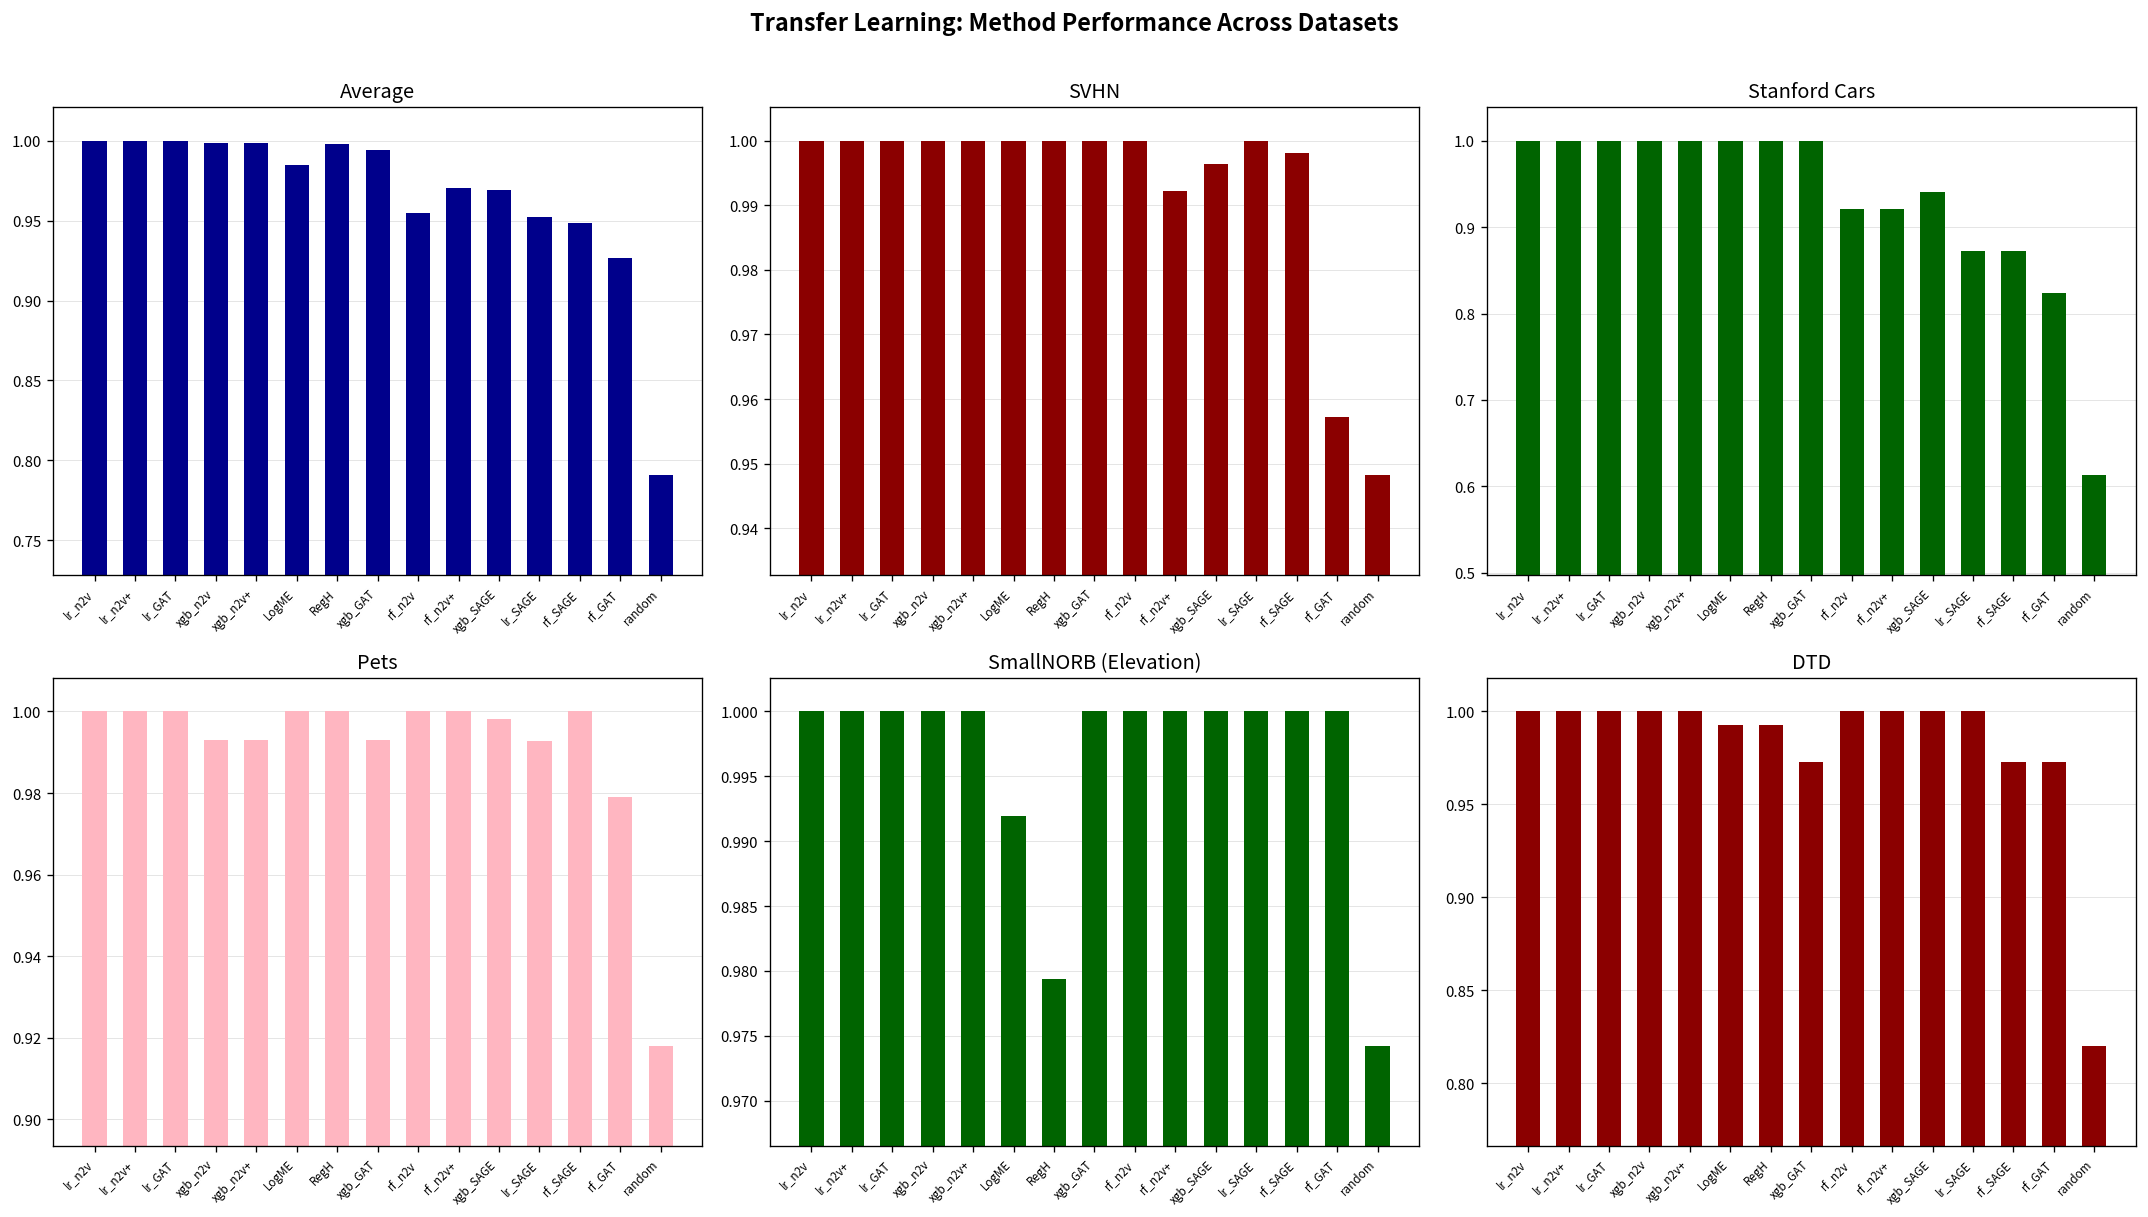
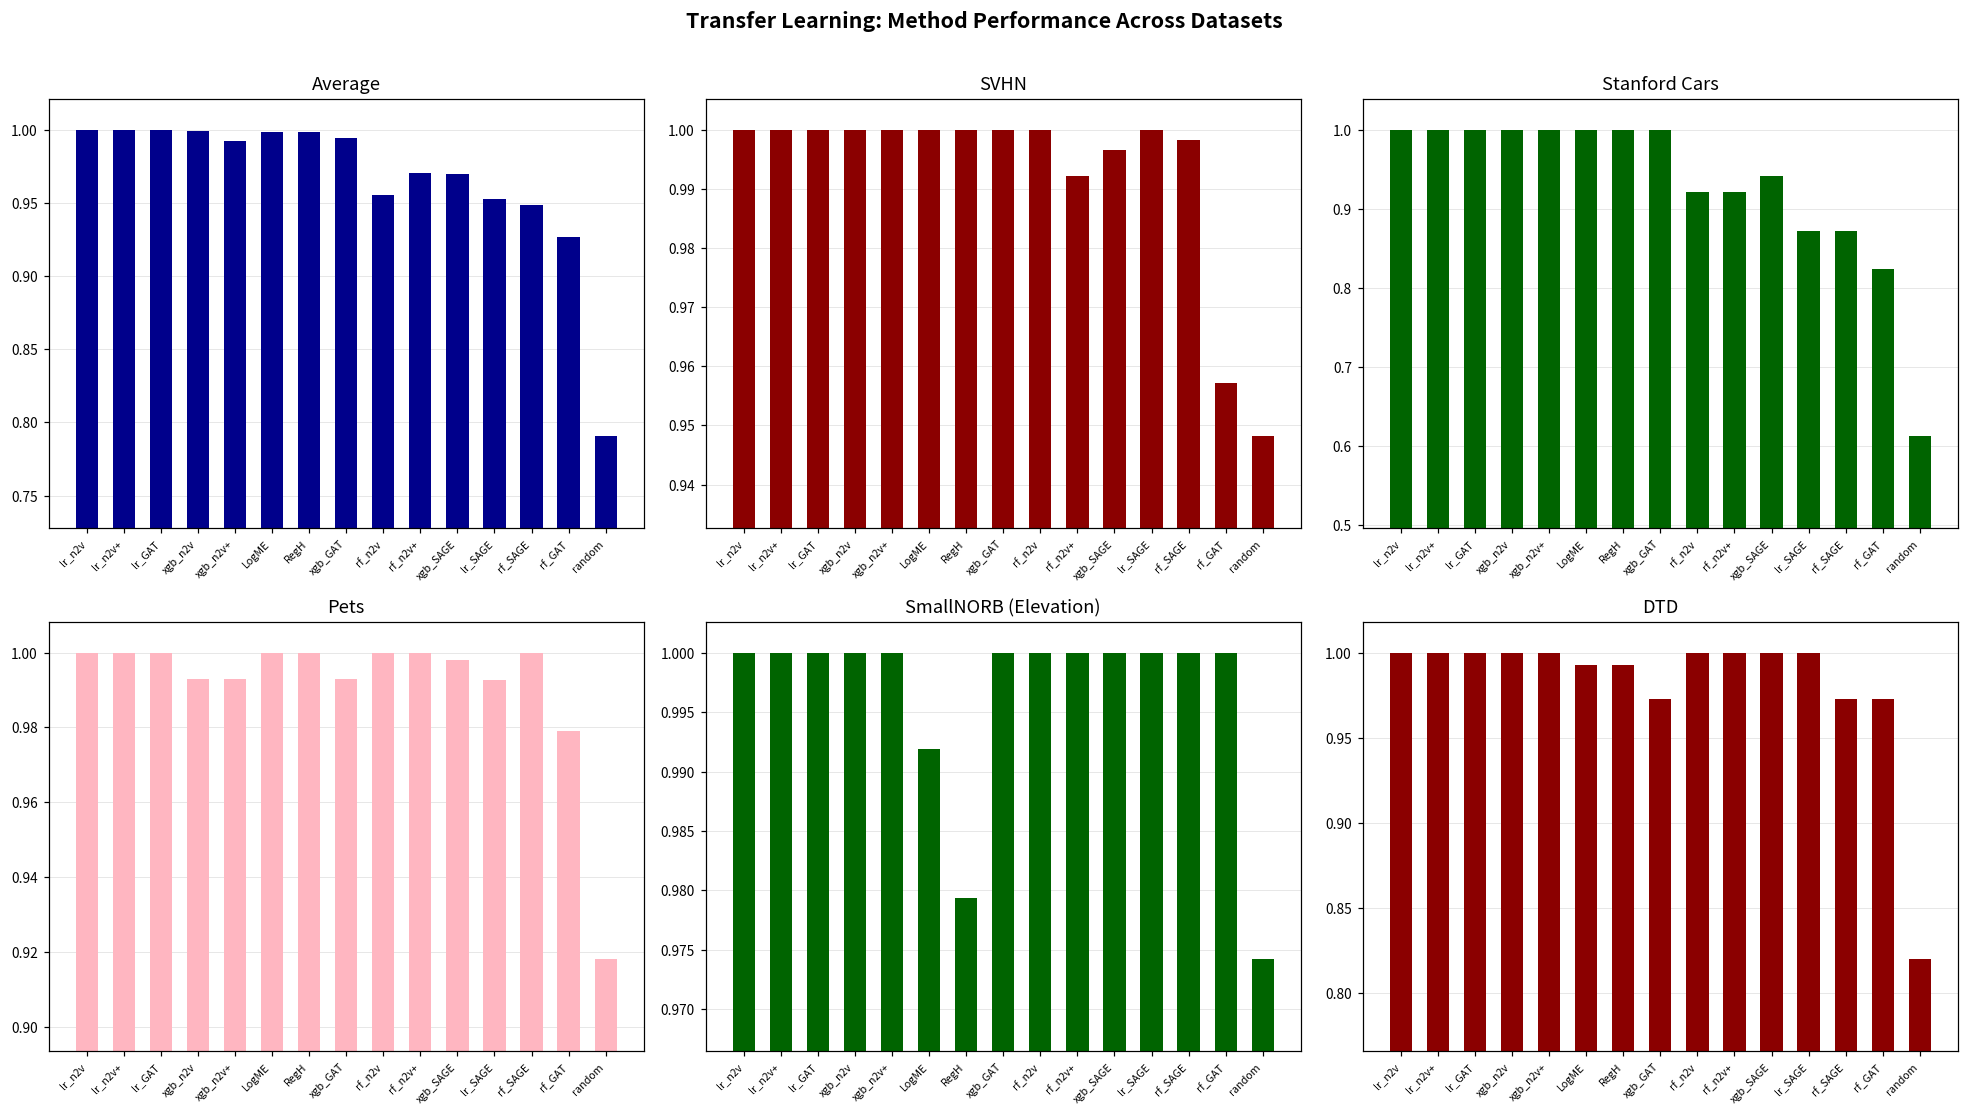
Average, xgb_n2v+: 0.999 -> 0.992
Average, LogME: 0.985 -> 0.999
